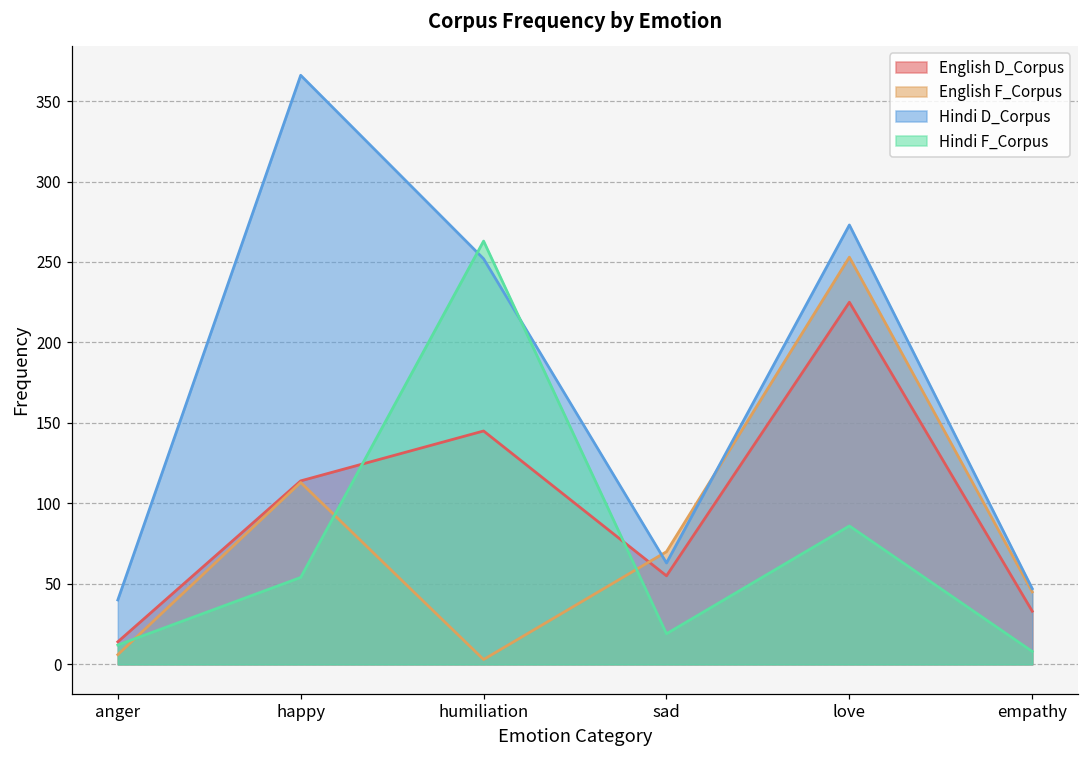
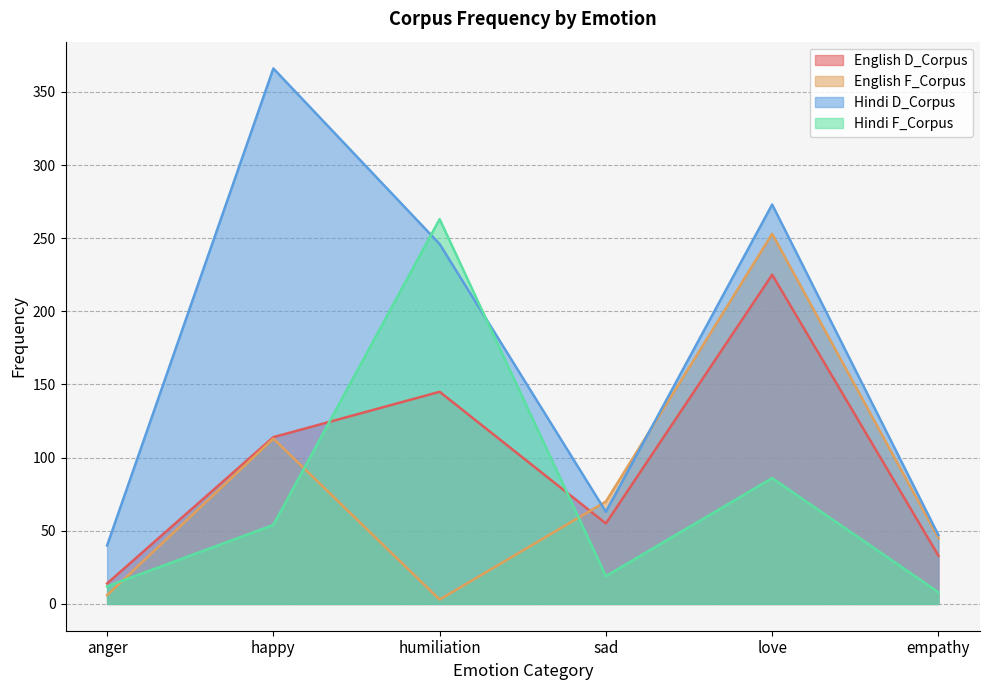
Hindi D_Corpus, humiliation: 252 -> 246
